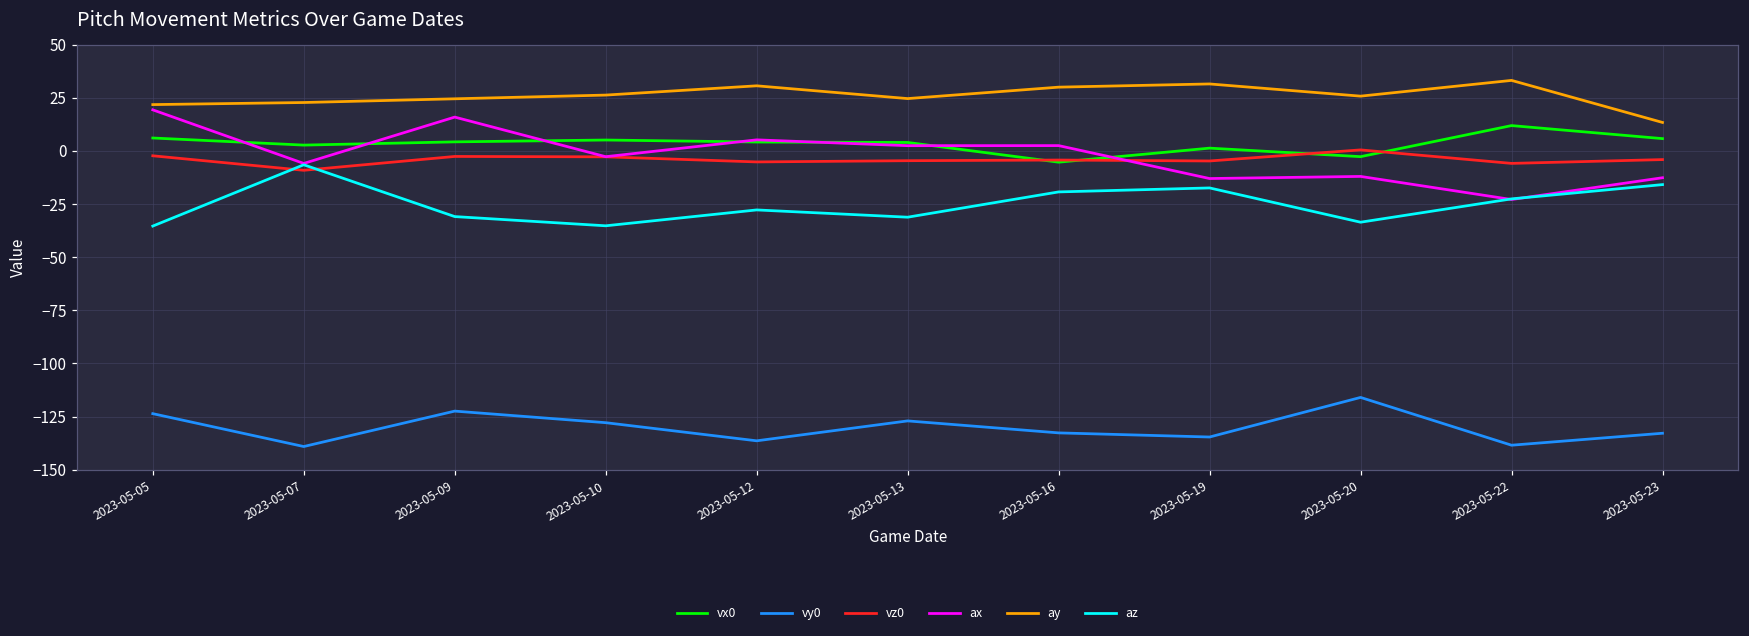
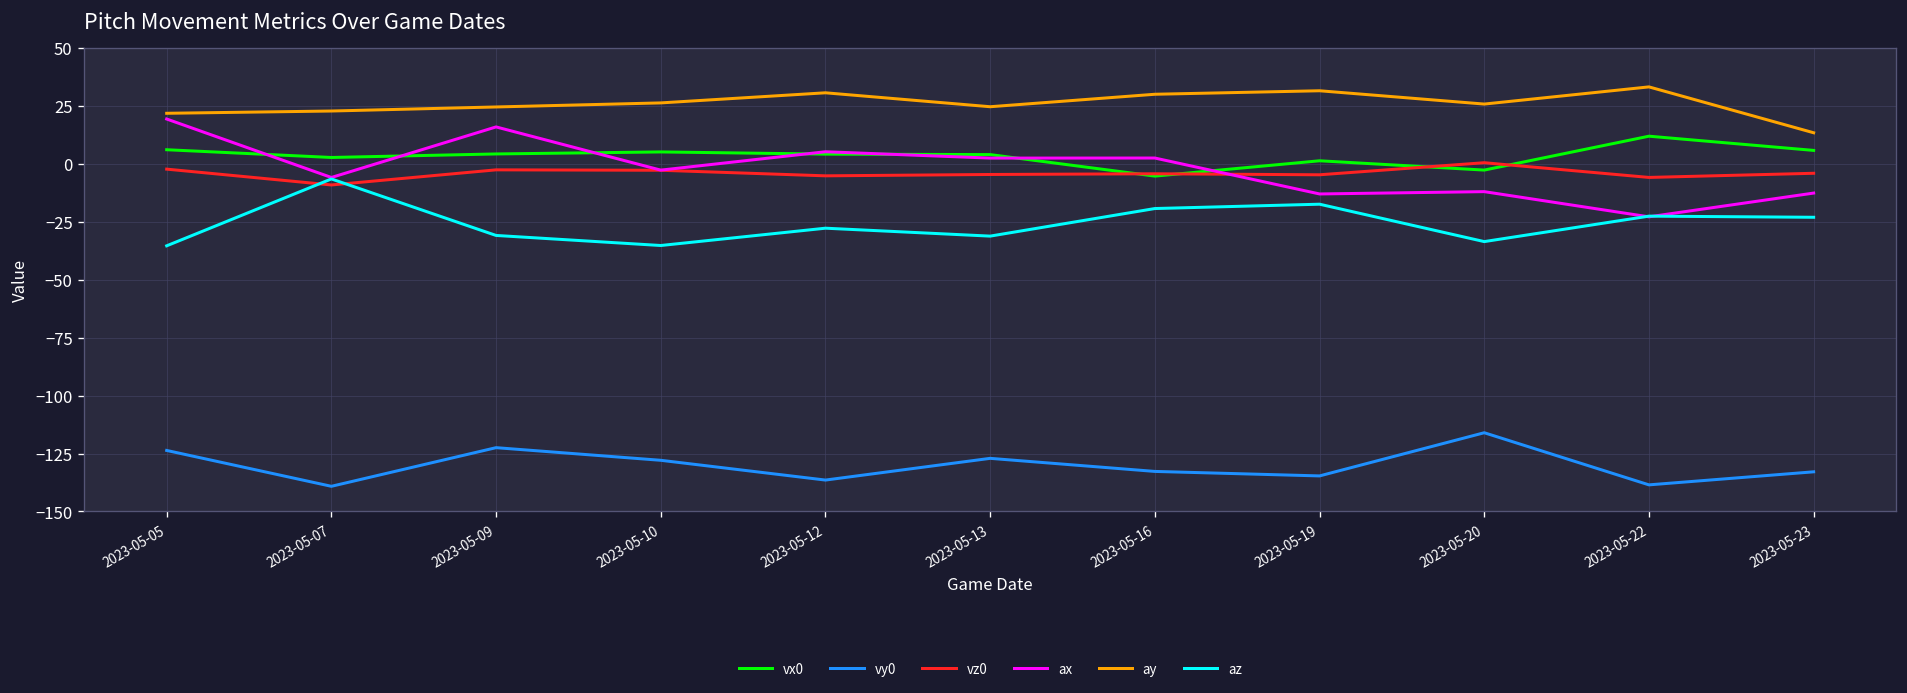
az, 2023-05-23: -16 -> -23
